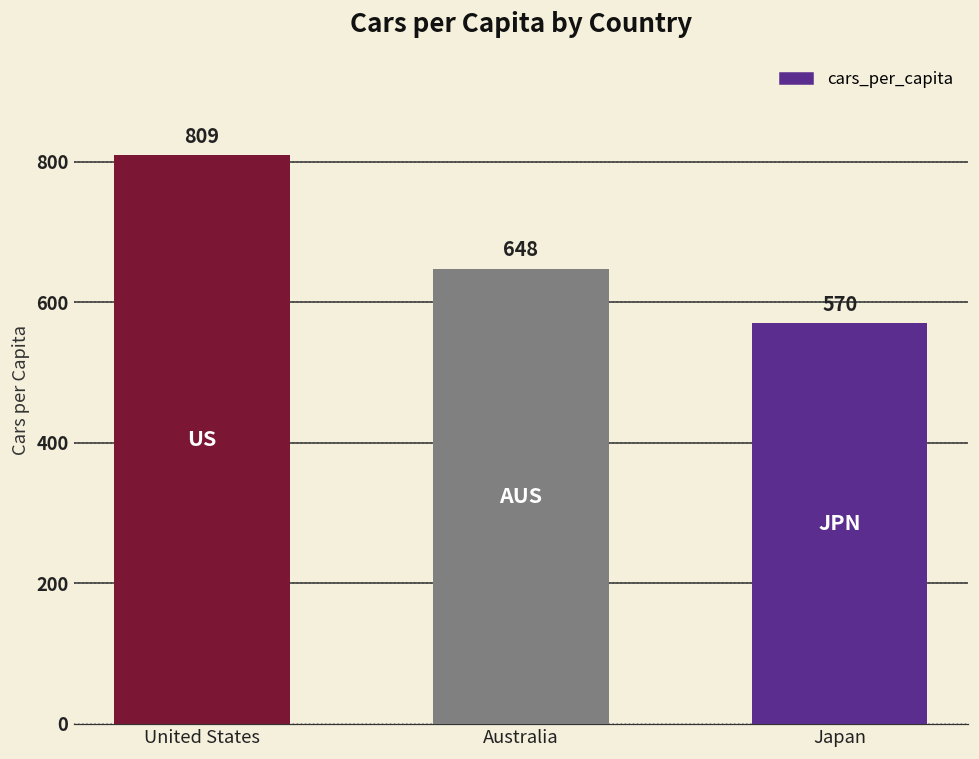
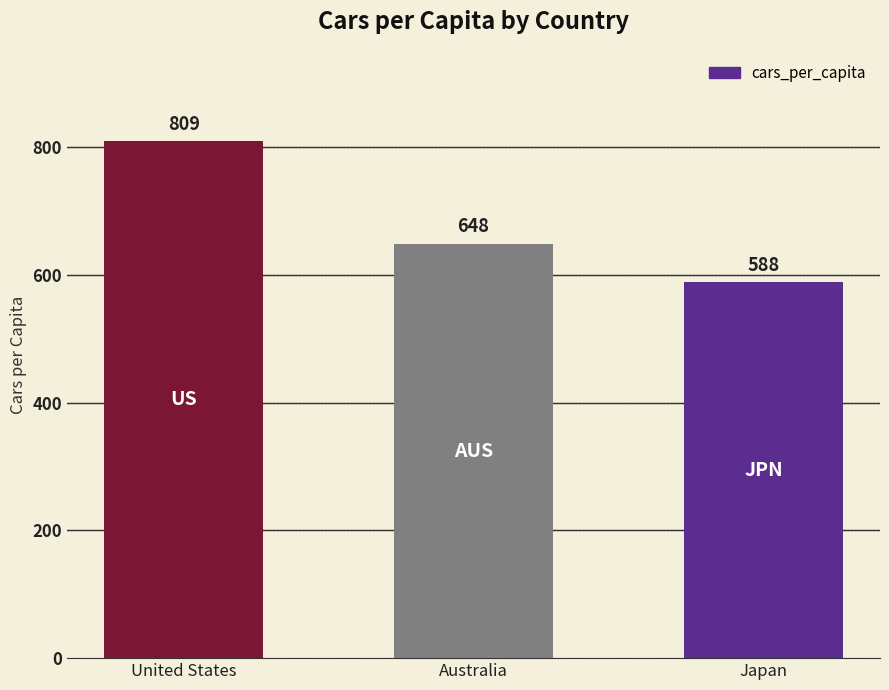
Japan: 570 -> 588
